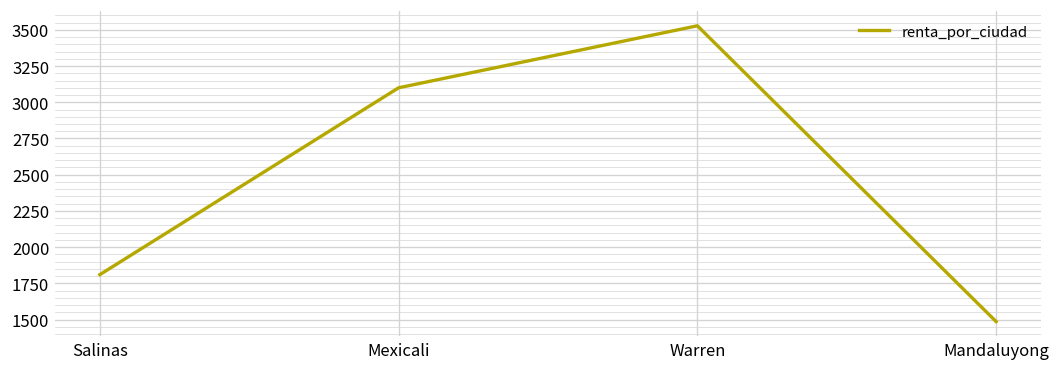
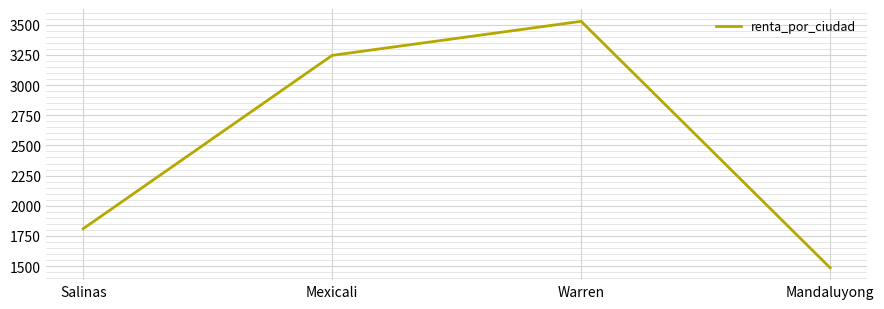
Mexicali: 3100 -> 3250
